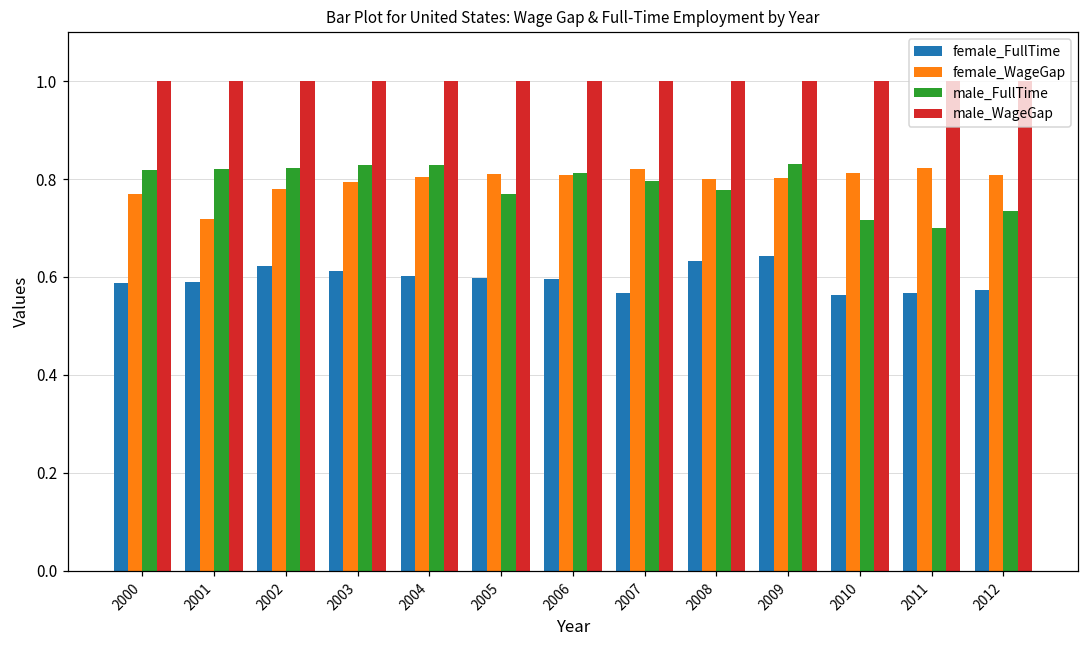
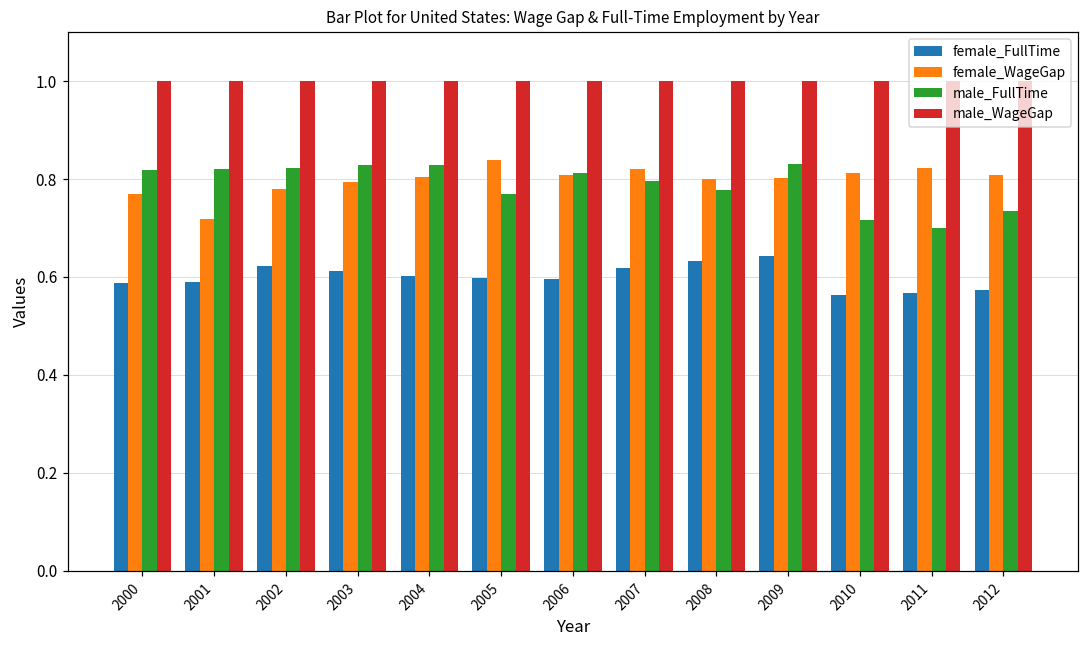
female_WageGap, 2005: 0.81 -> 0.84
female_FullTime, 2007: 0.57 -> 0.62
